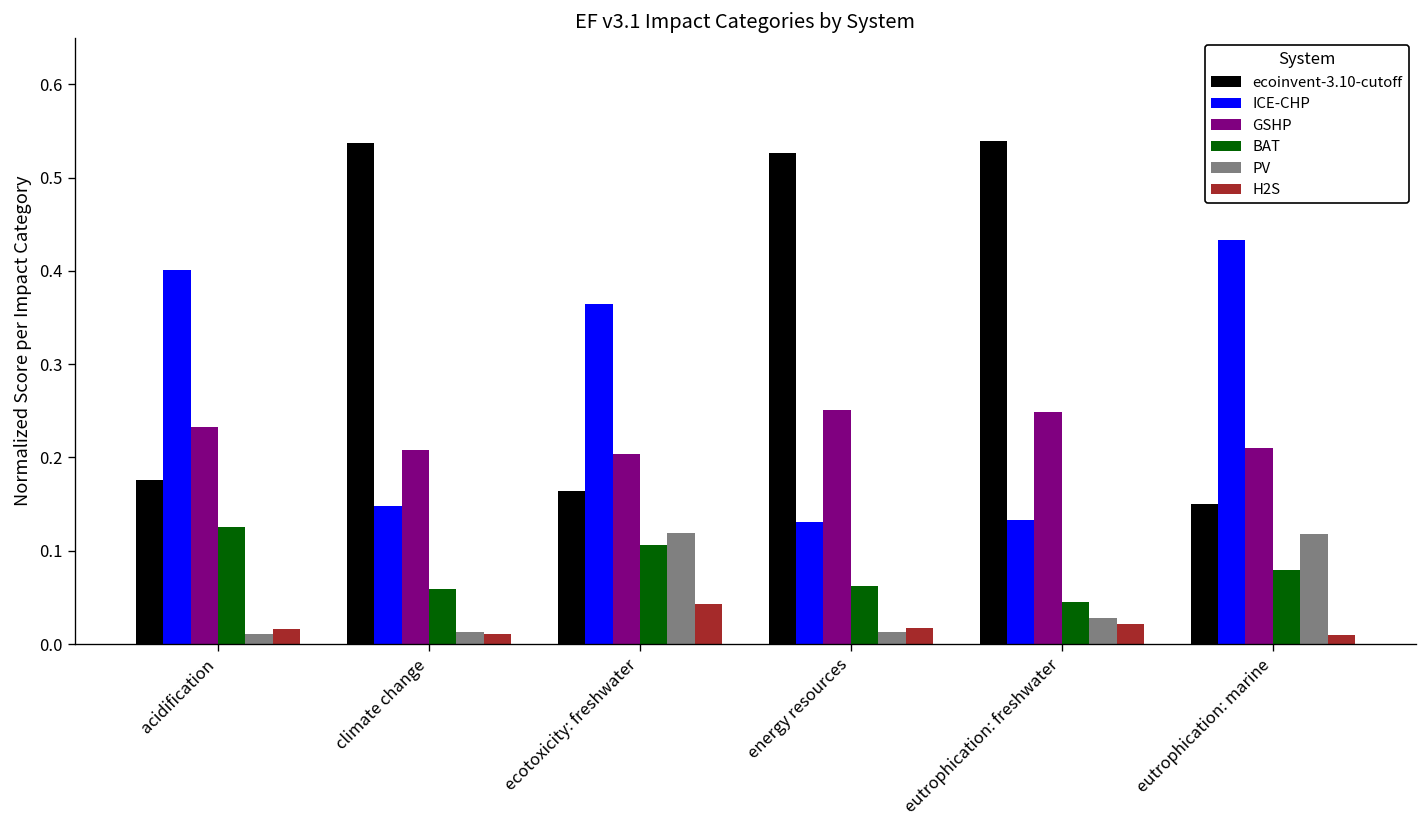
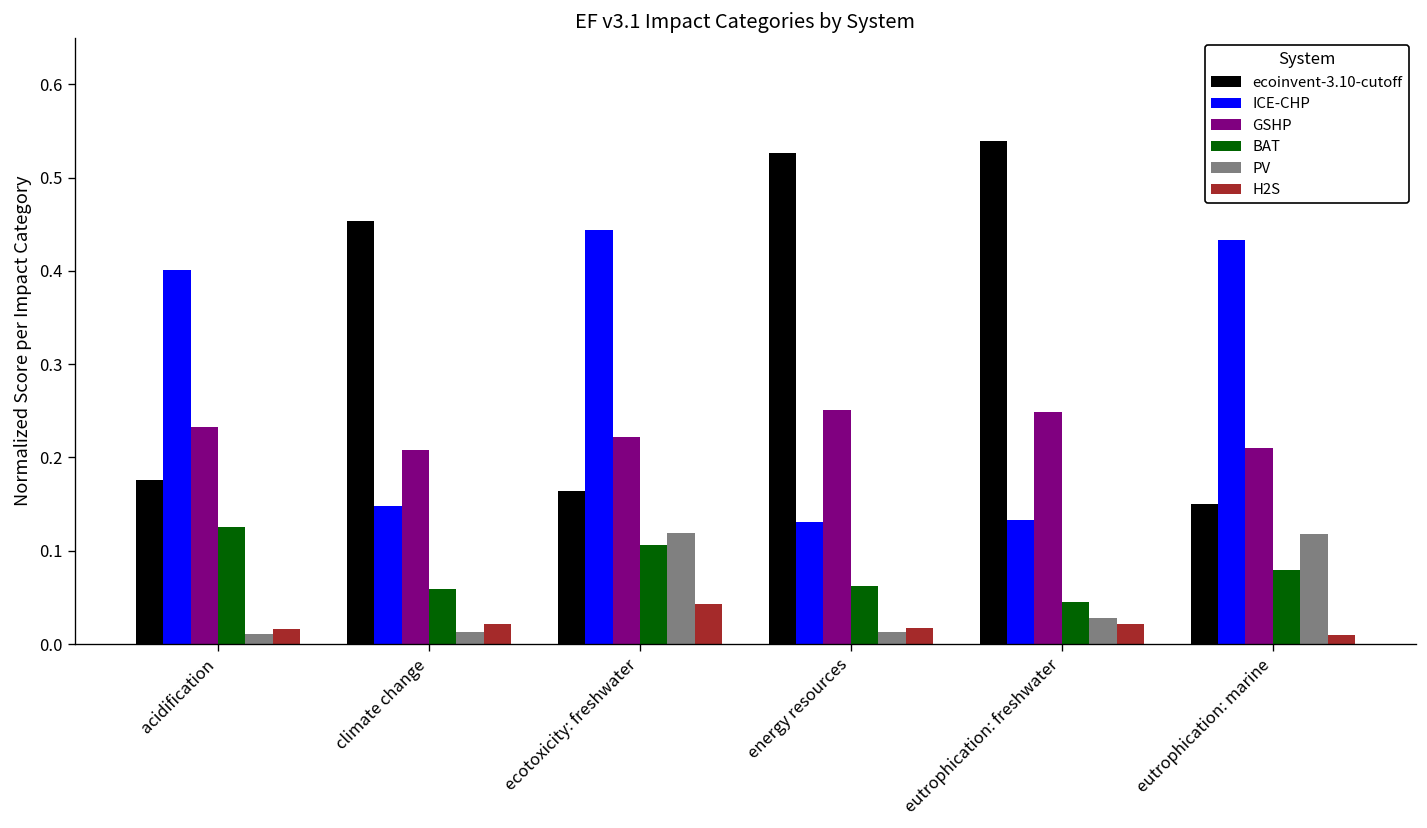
ecoinvent-3.10-cutoff, climate change: 0.54 -> 0.45
H2S, climate change: 0.01 -> 0.02
ICE-CHP, ecotoxicity: freshwater: 0.36 -> 0.44
GSHP, ecotoxicity: freshwater: 0.20 -> 0.22
